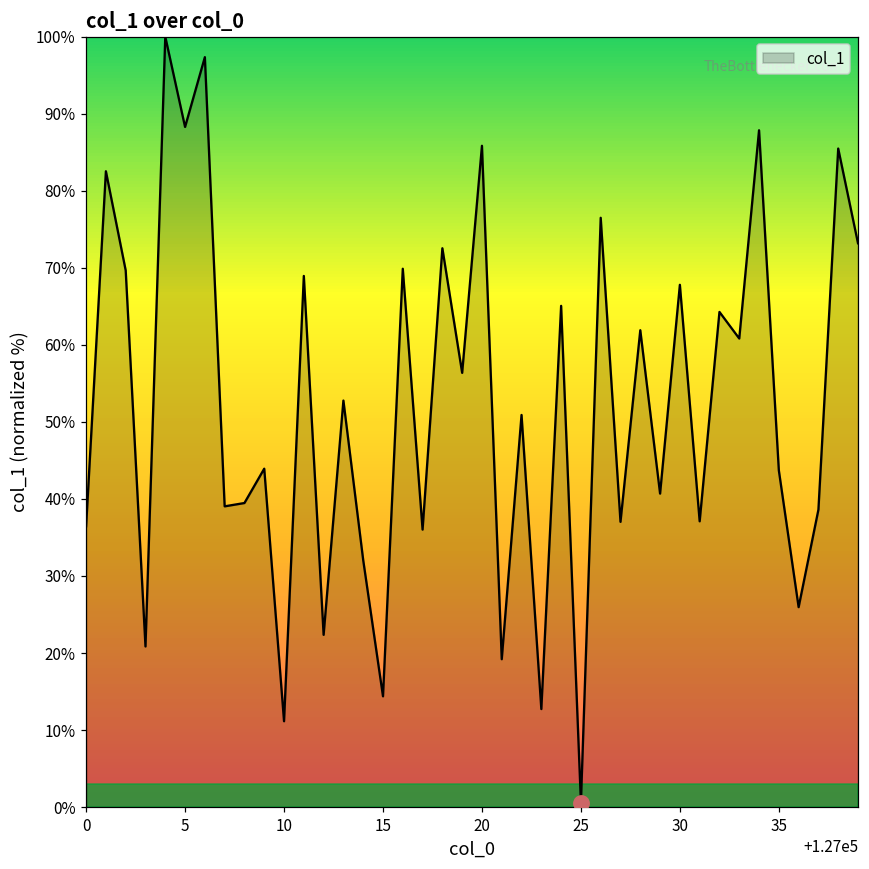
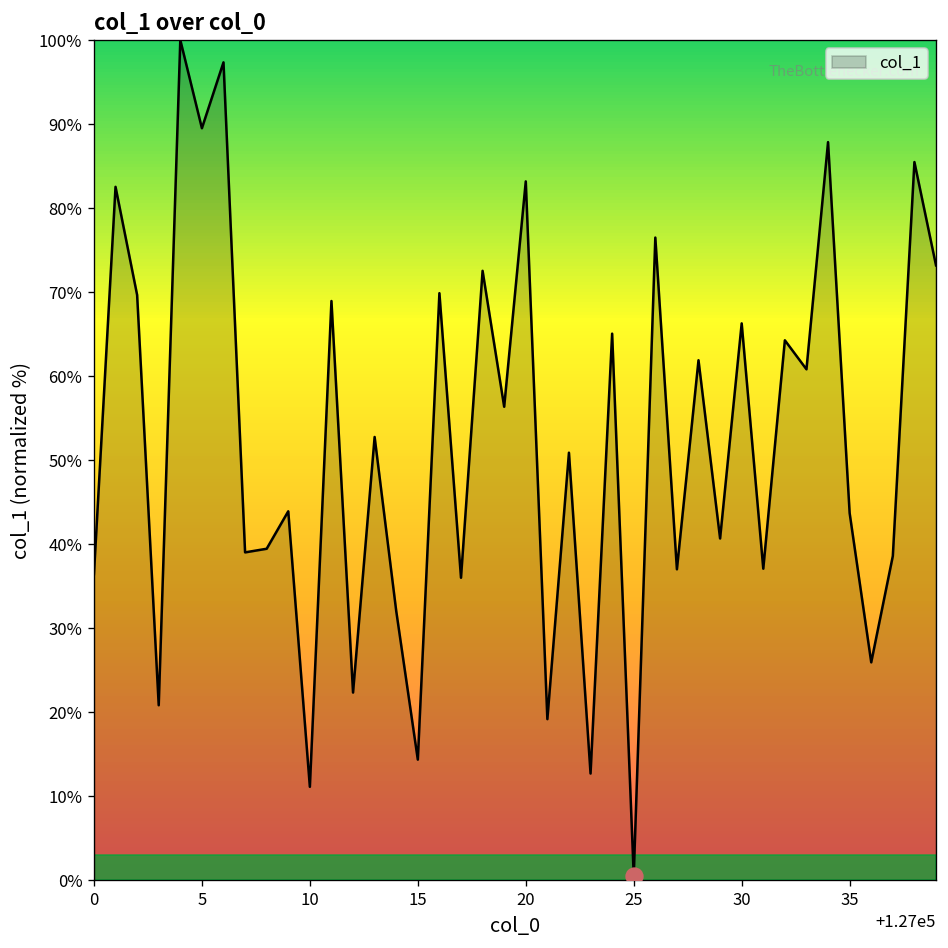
col_1, 5: 88% -> 90%
col_1, 20: 86% -> 83%
col_1, 30: 68% -> 66%
